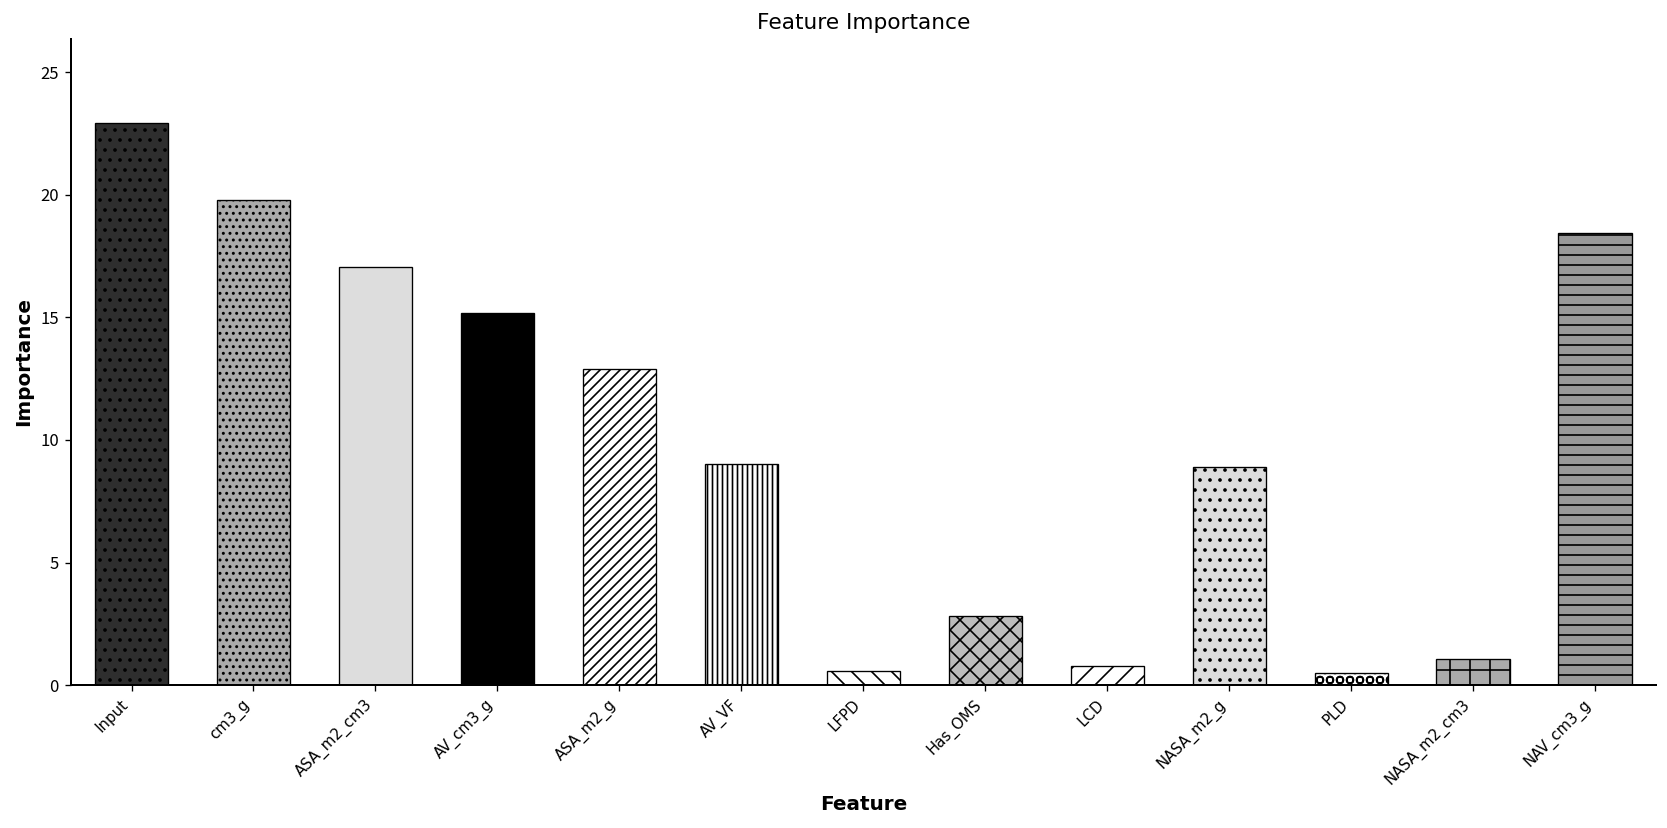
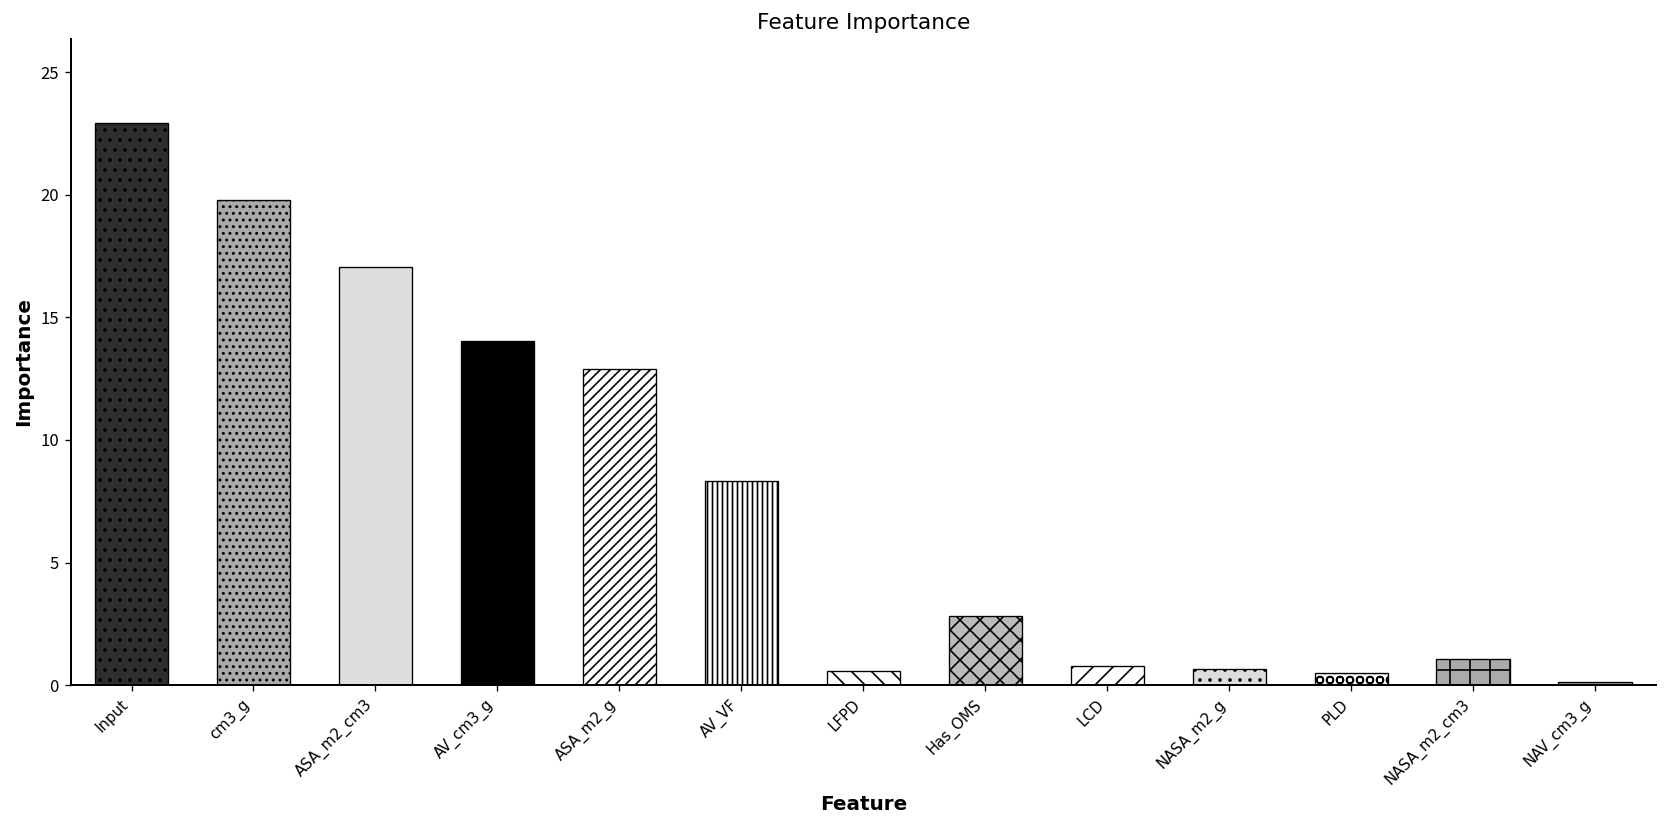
AV_cm3_g: 15.2 -> 14.0
AV_VF: 9.0 -> 8.3
NASA_m2_g: 8.9 -> 0.7
NAV_cm3_g: 18.4 -> 0.1
